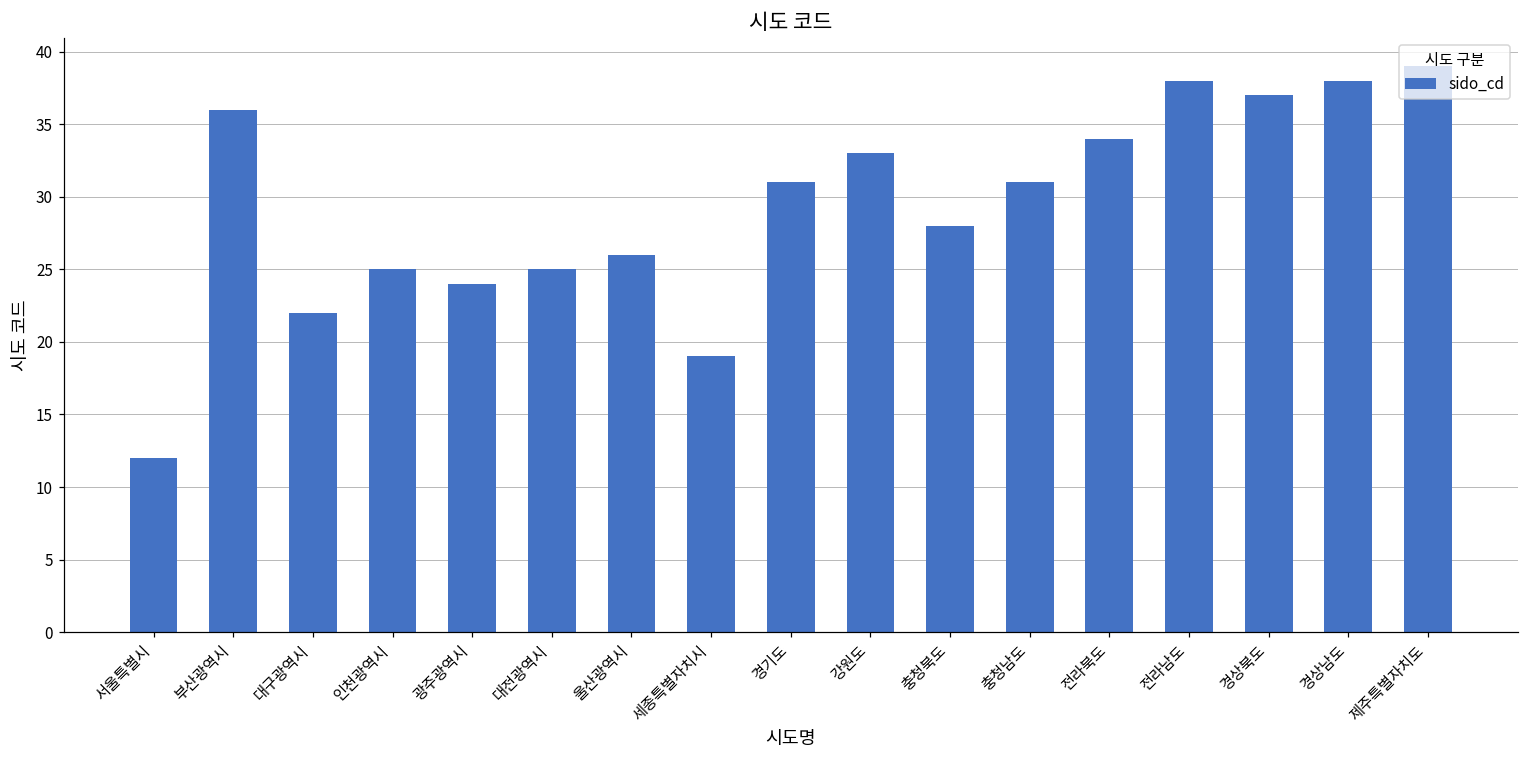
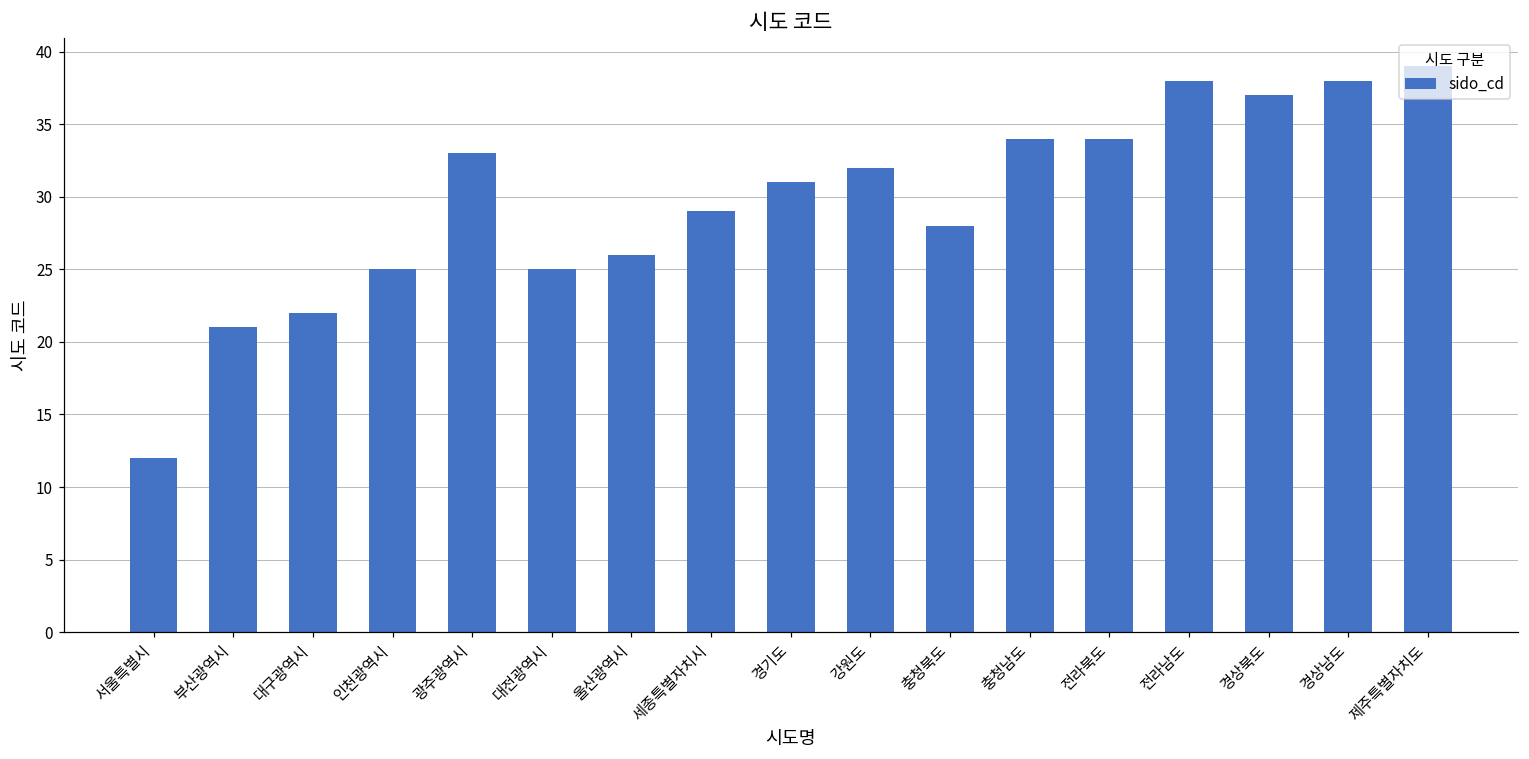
부산광역시: 36 -> 21
광주광역시: 24 -> 33
세종특별자치시: 19 -> 29
강원도: 33 -> 32
충청남도: 31 -> 34
